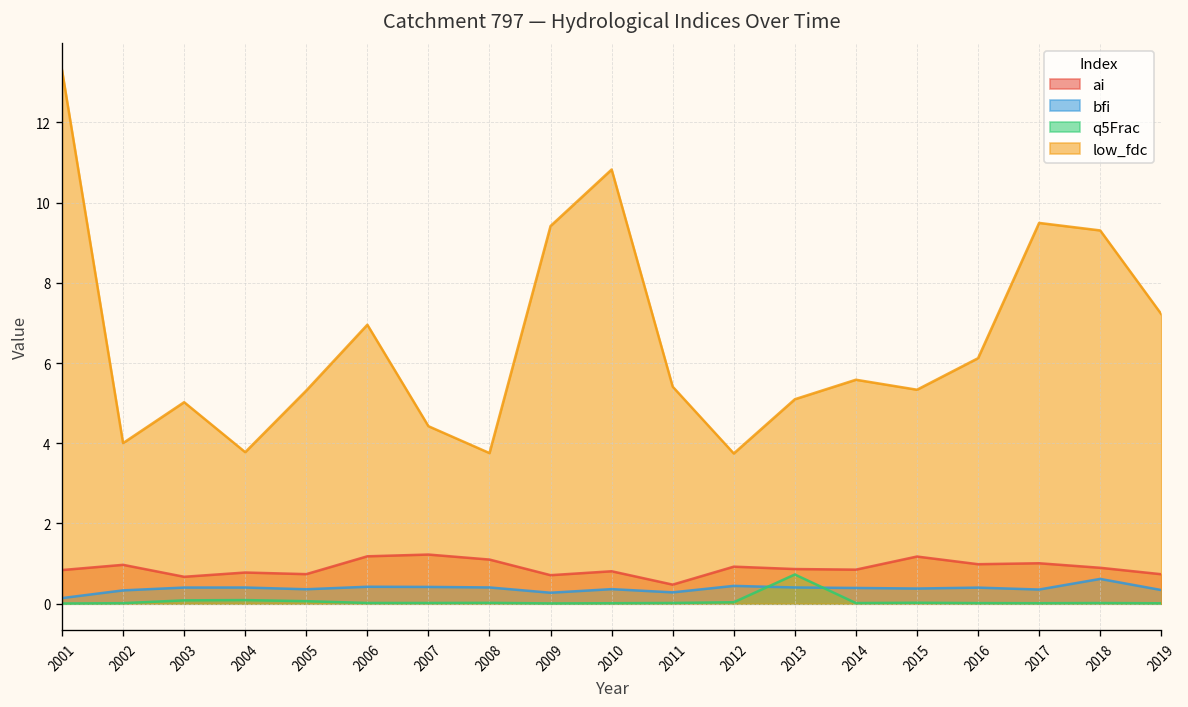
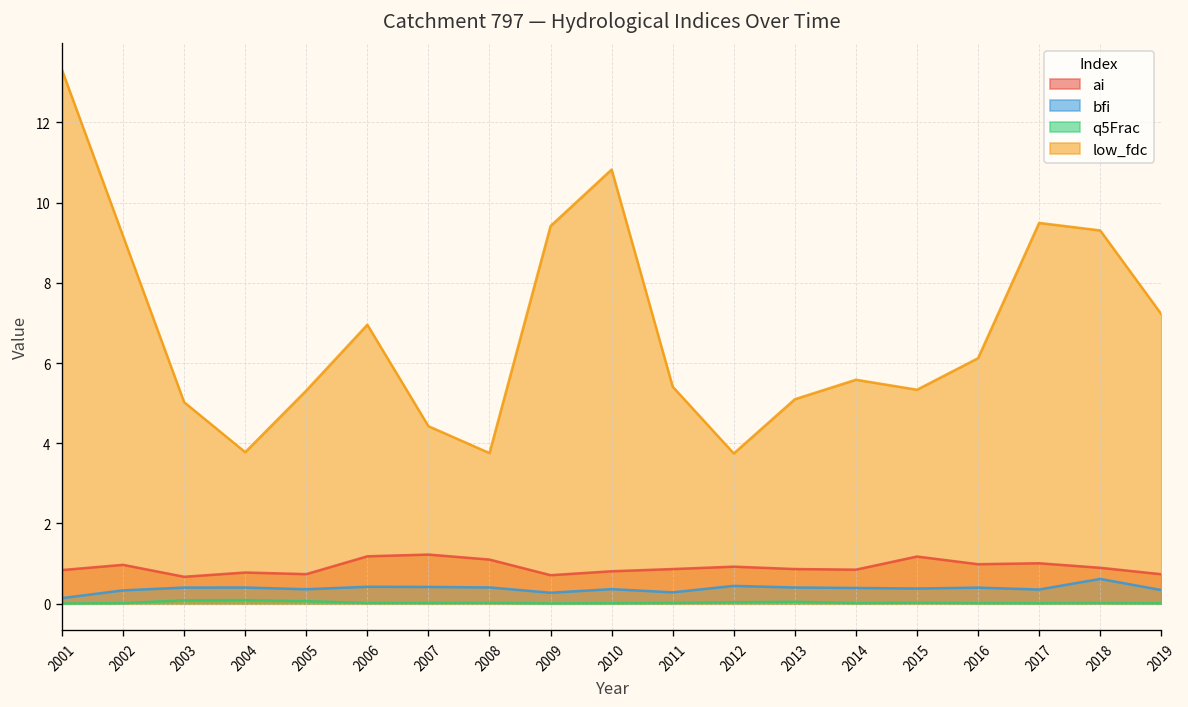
low_fdc, 2002: 4.0 -> 9.2
ai, 2011: 0.5 -> 0.9
q5Frac, 2013: 0.7 -> 0.0
